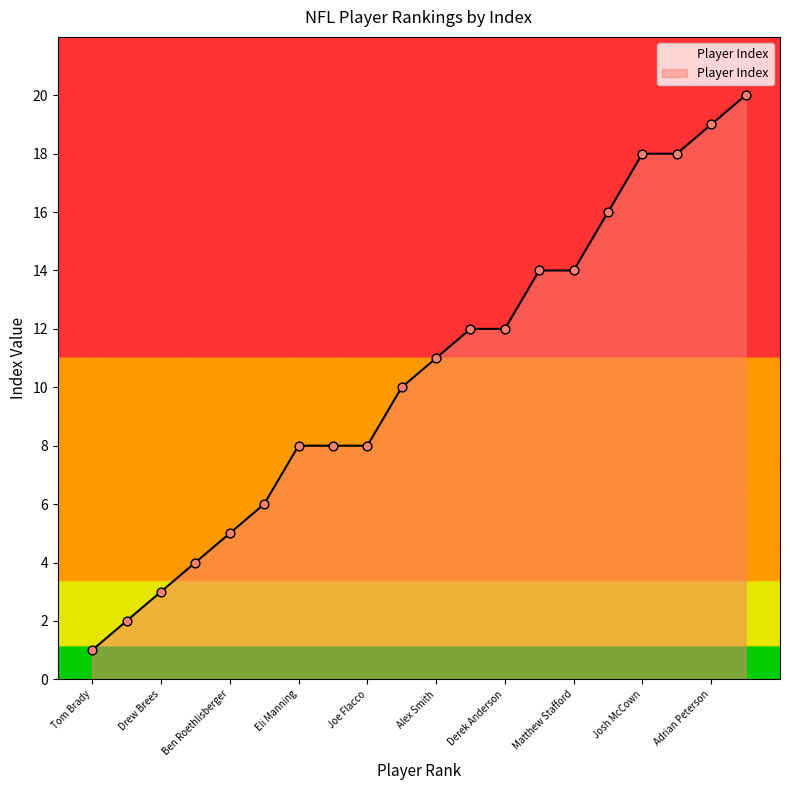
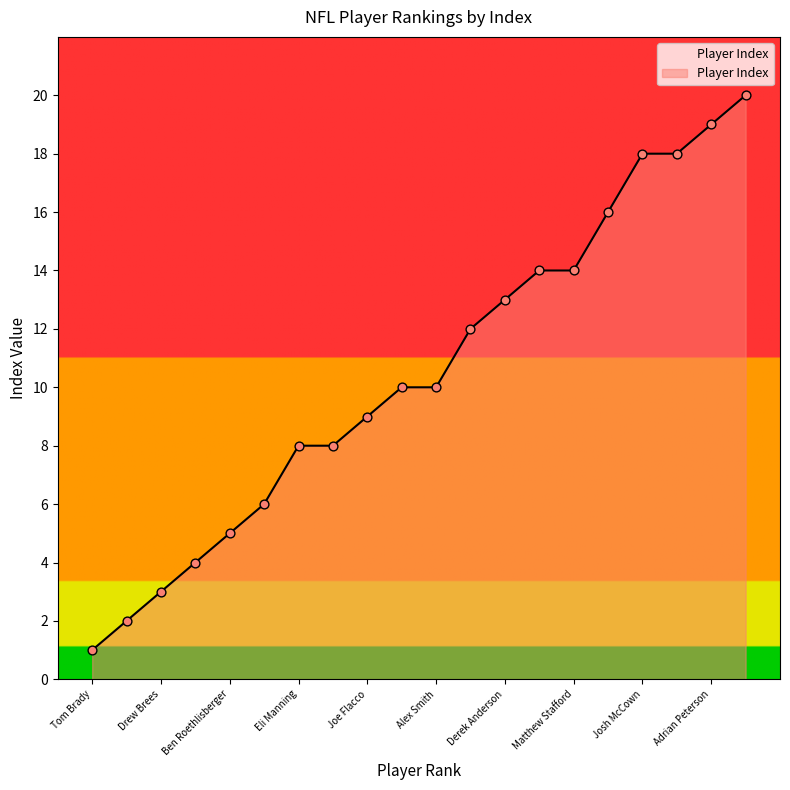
Joe Flacco: 8 -> 9
Alex Smith: 11 -> 10
Derek Anderson: 12 -> 13
